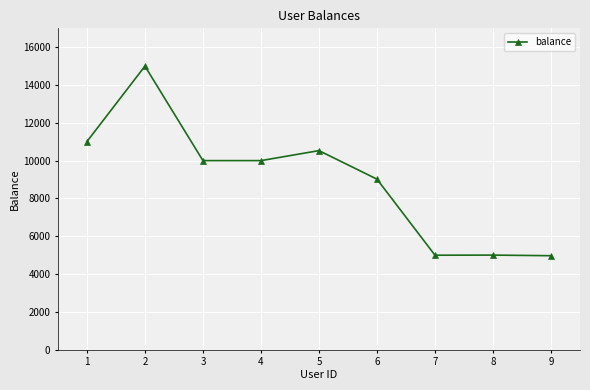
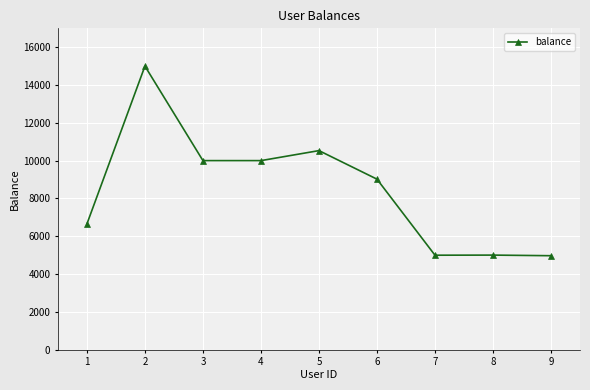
1: 11000 -> 6600
